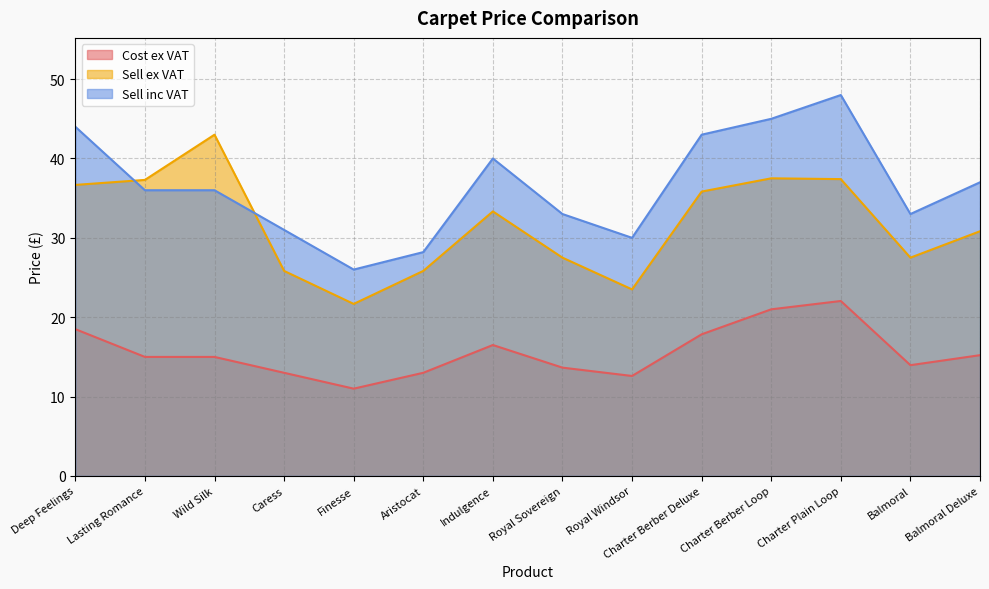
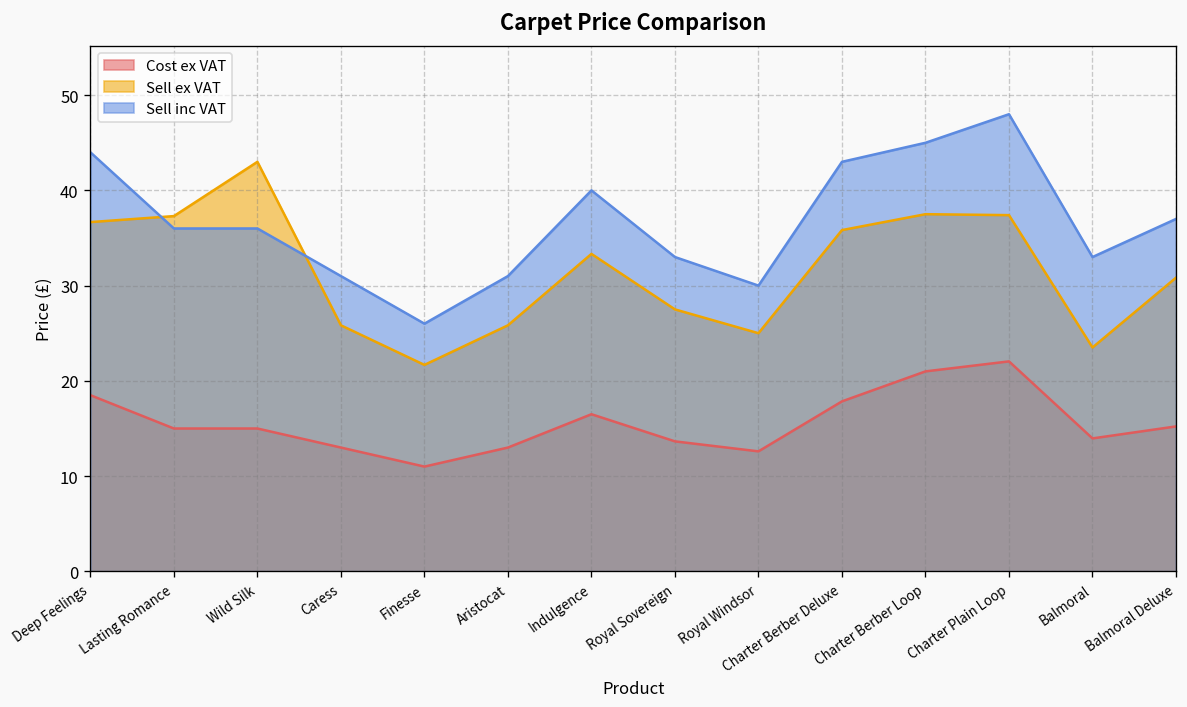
Sell inc VAT, Aristocat: 28 -> 31
Sell ex VAT, Royal Windsor: 24 -> 25
Sell ex VAT, Balmoral: 28 -> 24
